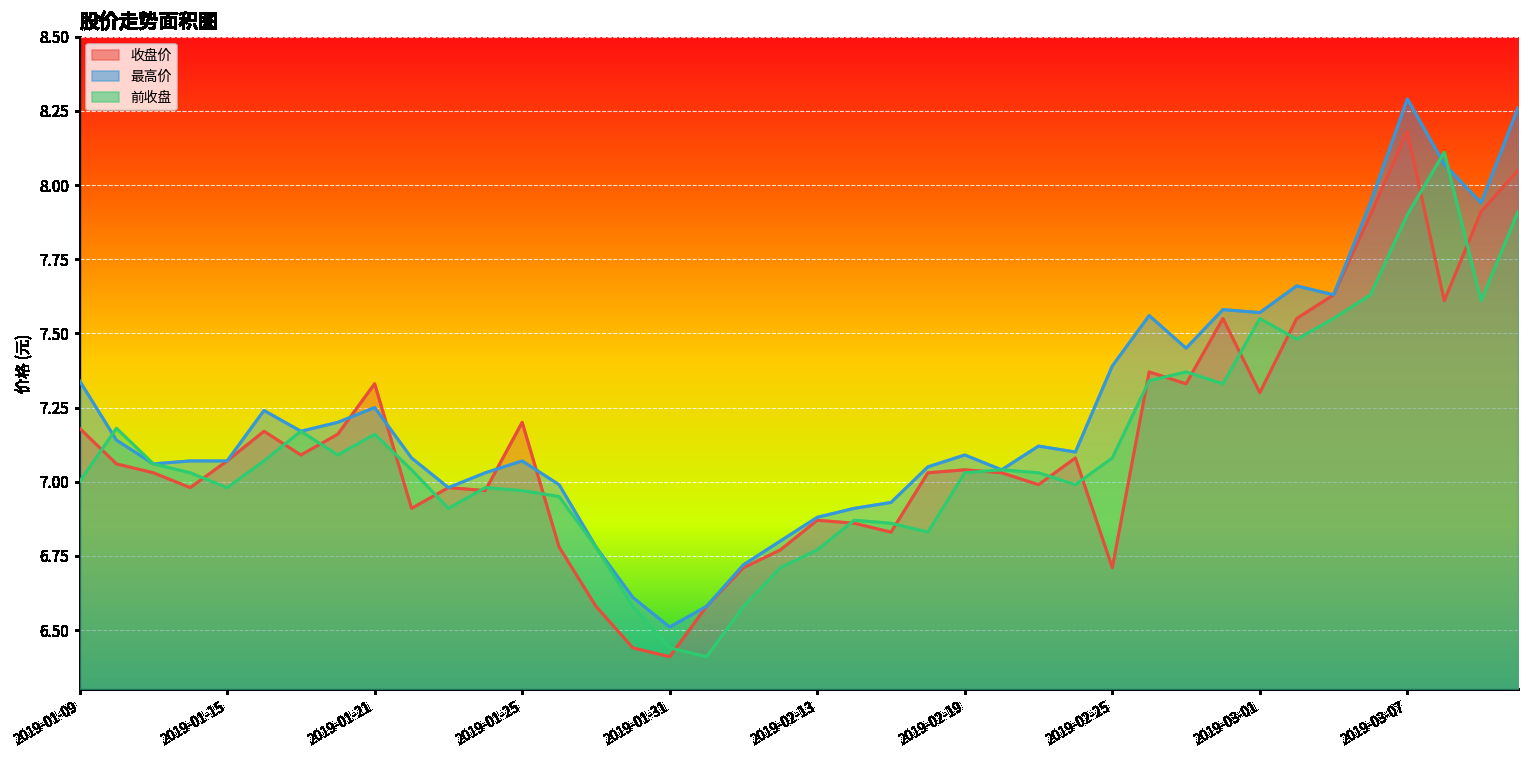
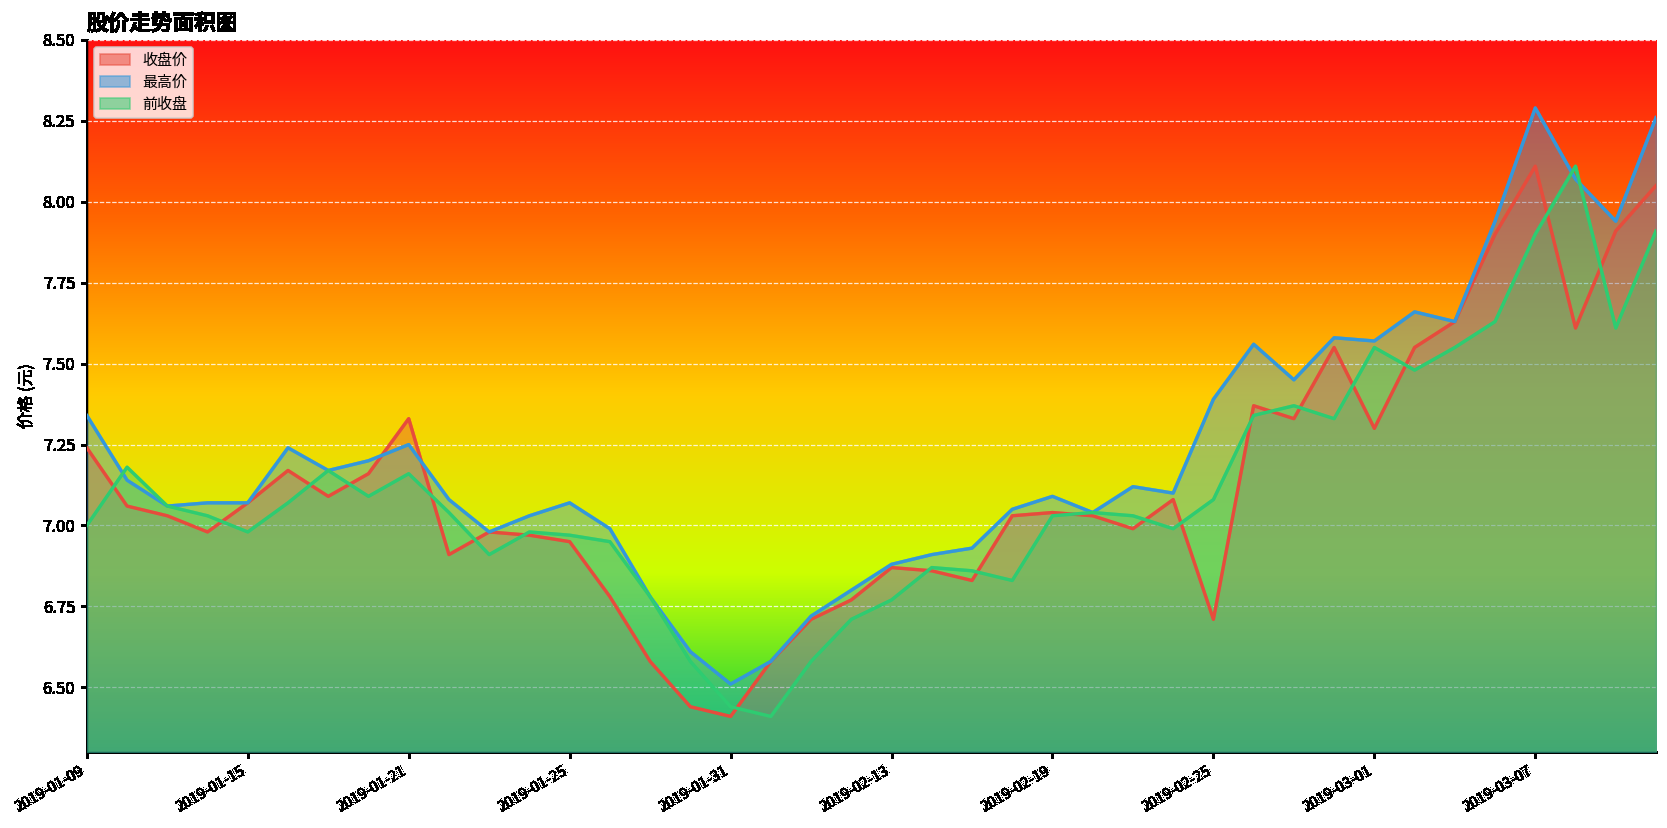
收盘价, 2019-01-09: 7.18 -> 7.24
收盘价, 2019-01-25: 7.20 -> 6.95
收盘价, 2019-03-07: 8.18 -> 8.11
